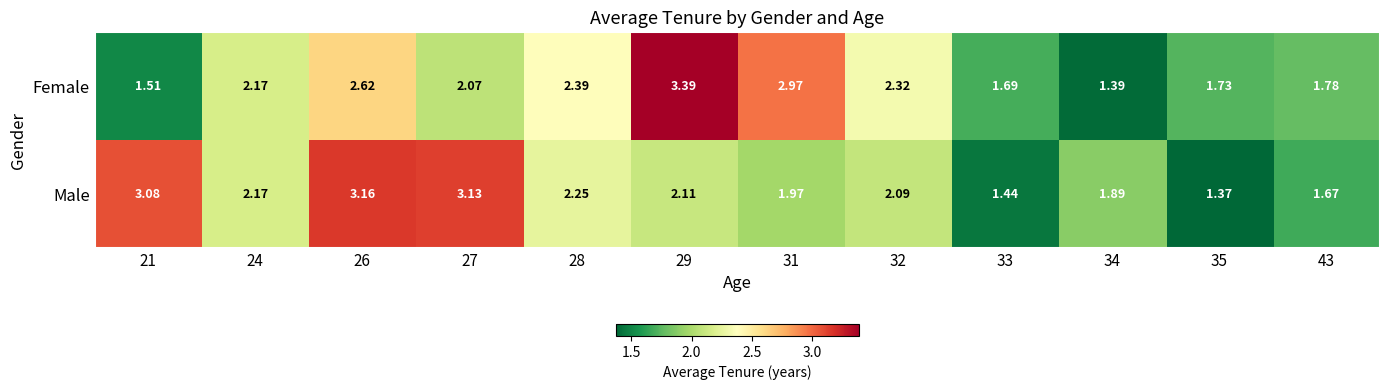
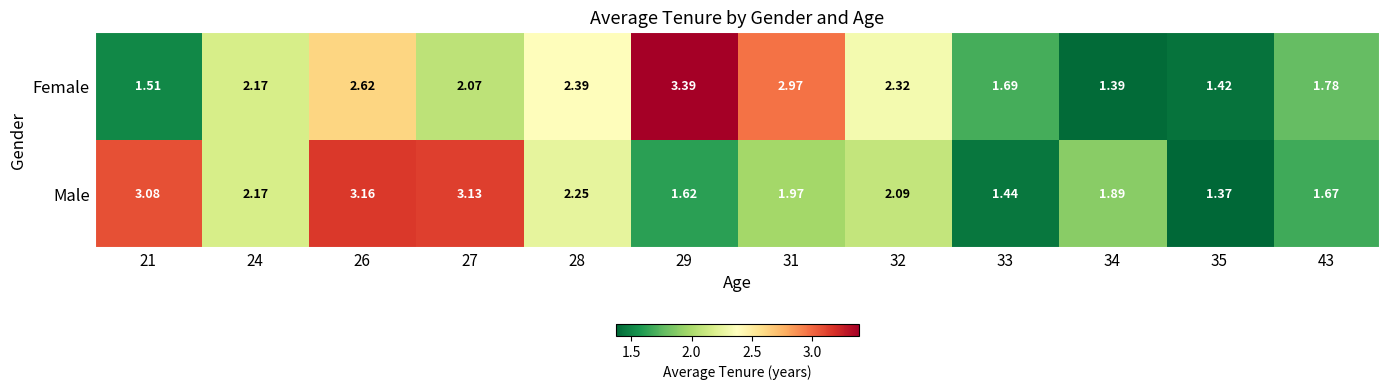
Female, 35: 1.73 -> 1.42
Male, 29: 2.11 -> 1.62
